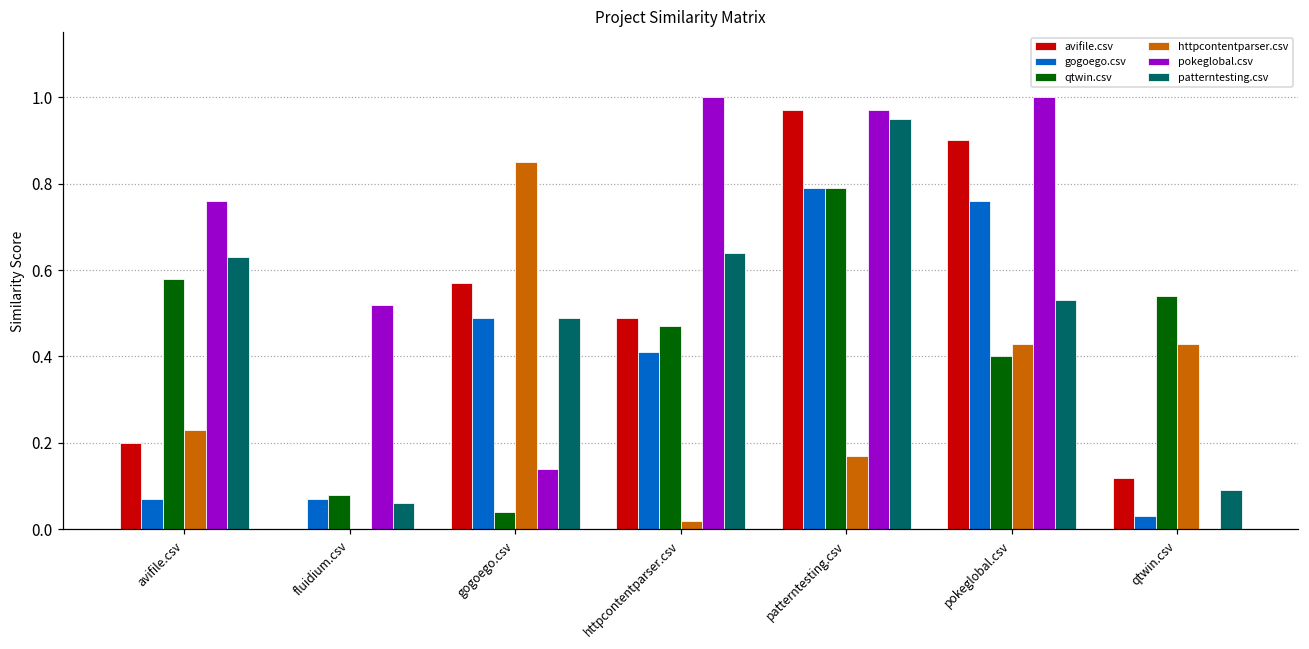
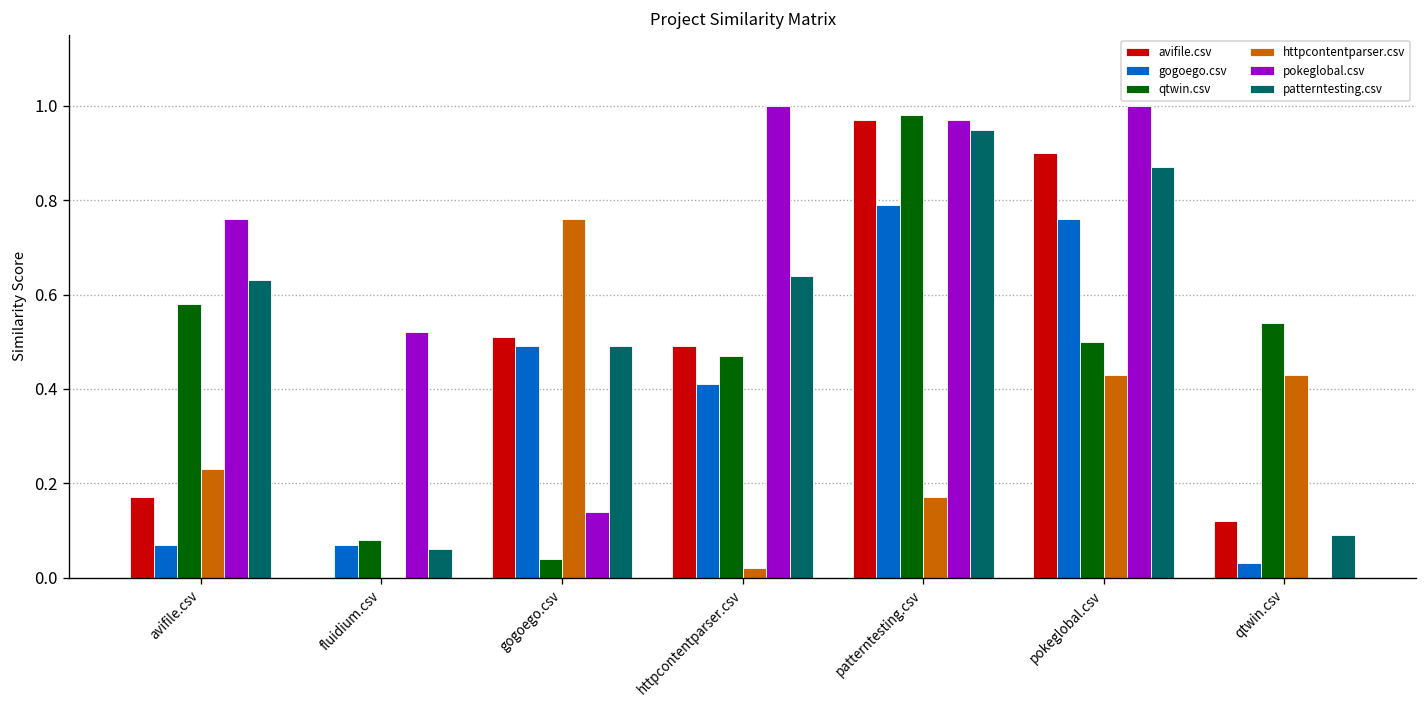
avifile.csv, avifile.csv: 0.20 -> 0.17
avifile.csv, gogoego.csv: 0.57 -> 0.51
httpcontentparser.csv, gogoego.csv: 0.85 -> 0.76
qtwin.csv, patterntesting.csv: 0.79 -> 0.98
qtwin.csv, pokeglobal.csv: 0.4 -> 0.5
patterntesting.csv, pokeglobal.csv: 0.53 -> 0.87
